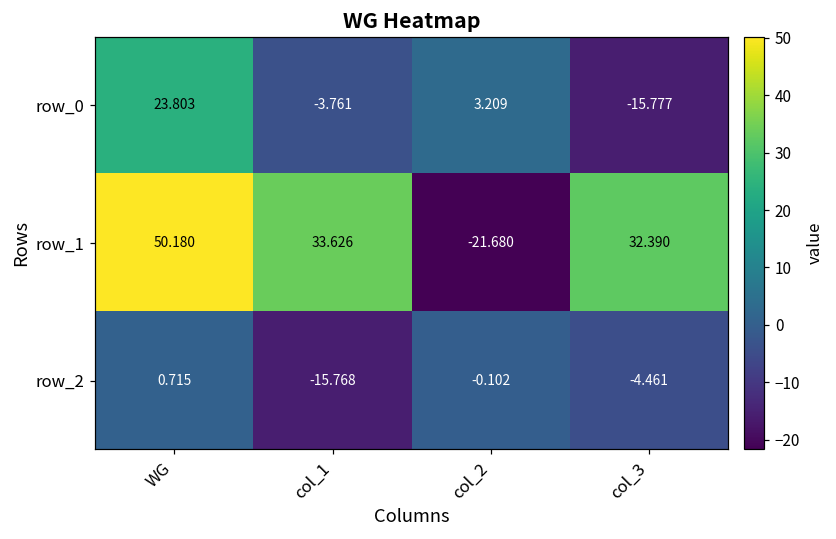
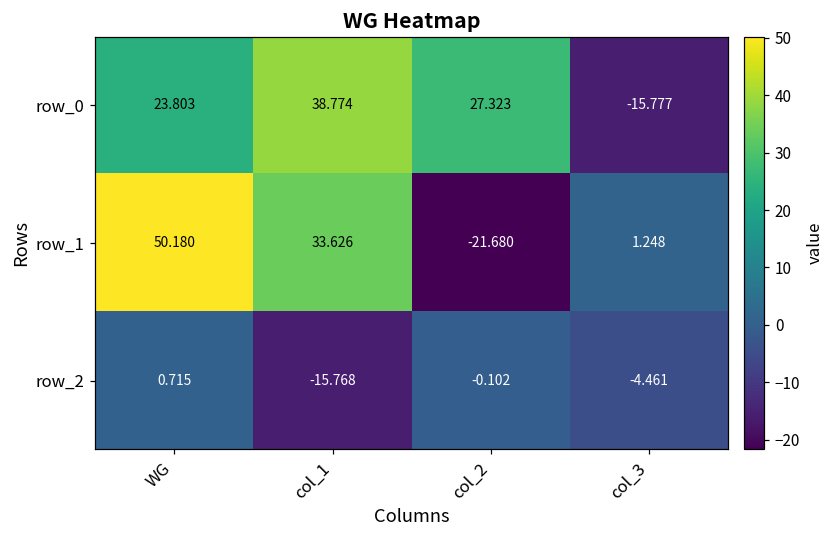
row_0, col_1: -3.761 -> 38.774
row_0, col_2: 3.209 -> 27.323
row_1, col_3: 32.390 -> 1.248
